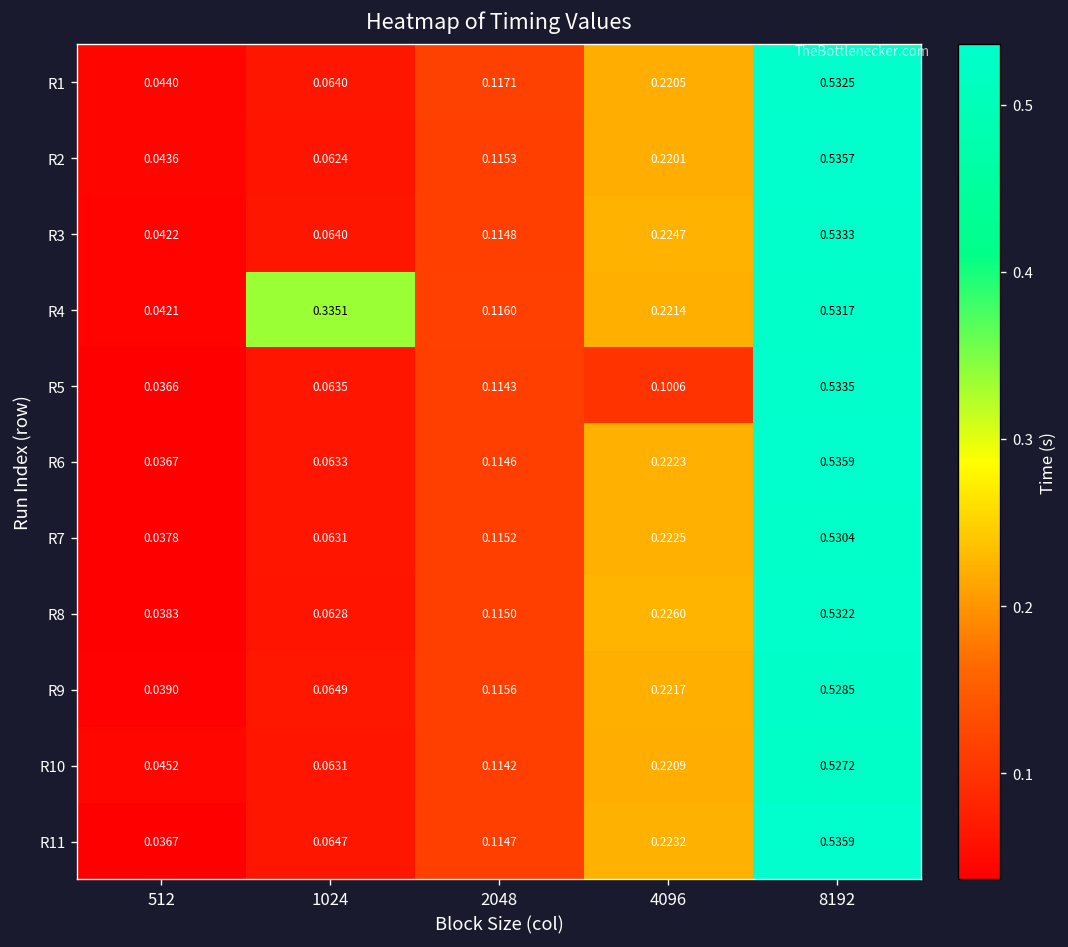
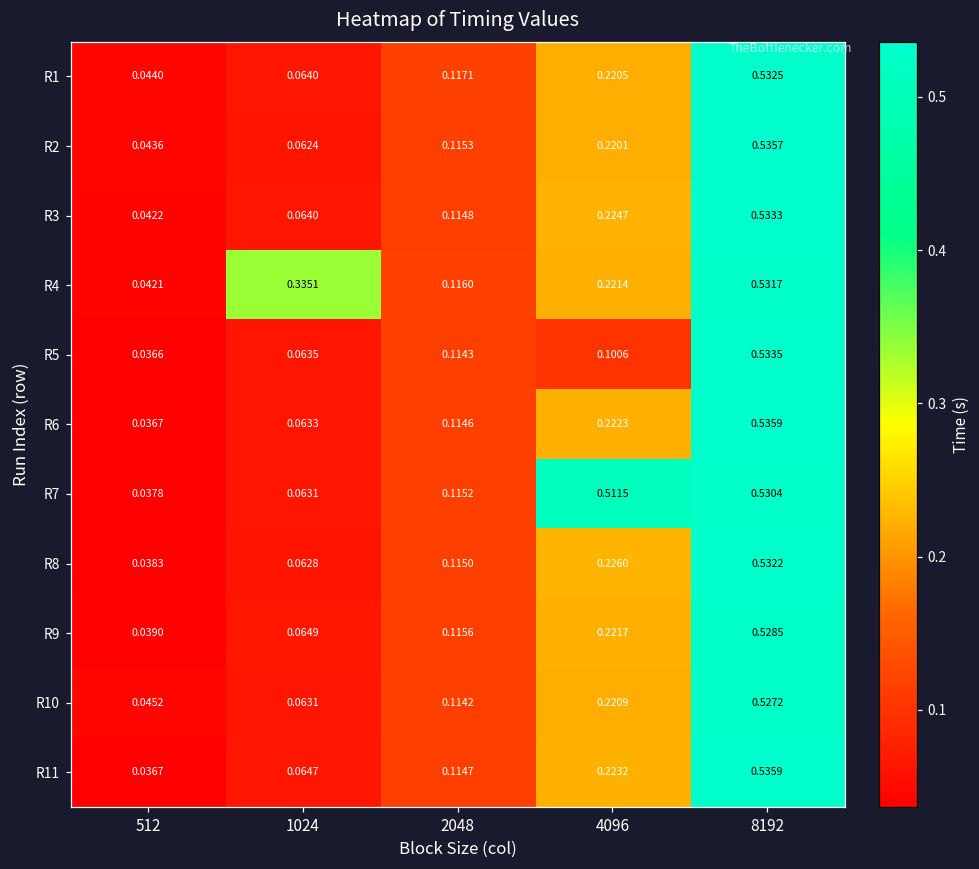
R7, 4096: 0.2225 -> 0.5115
